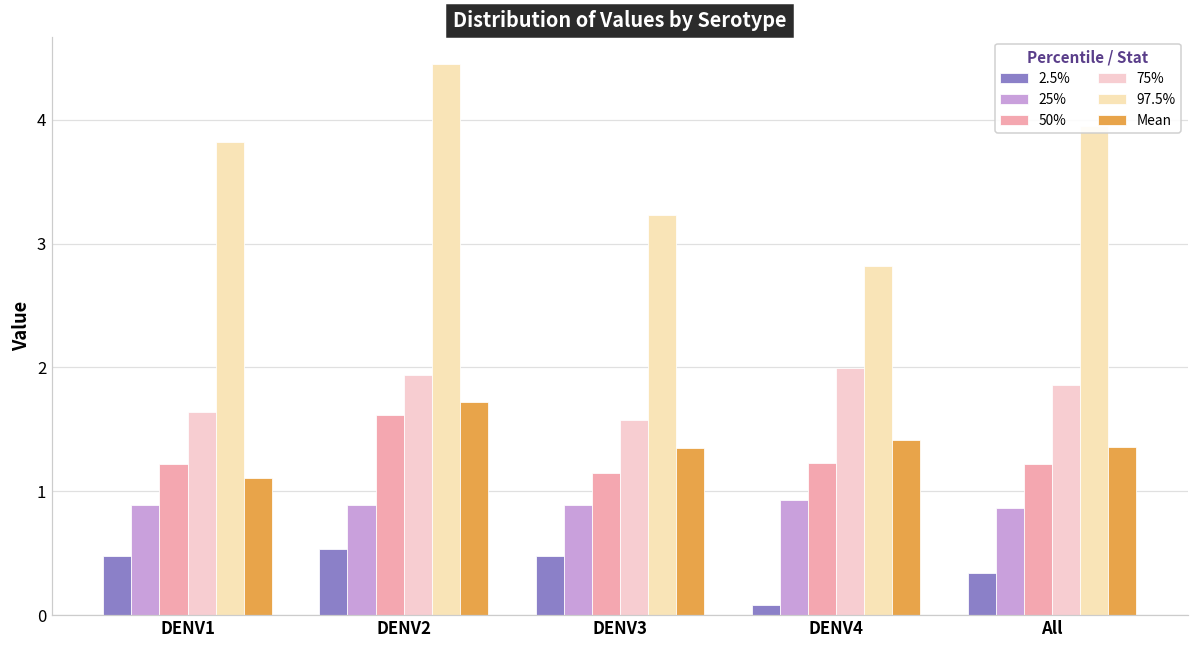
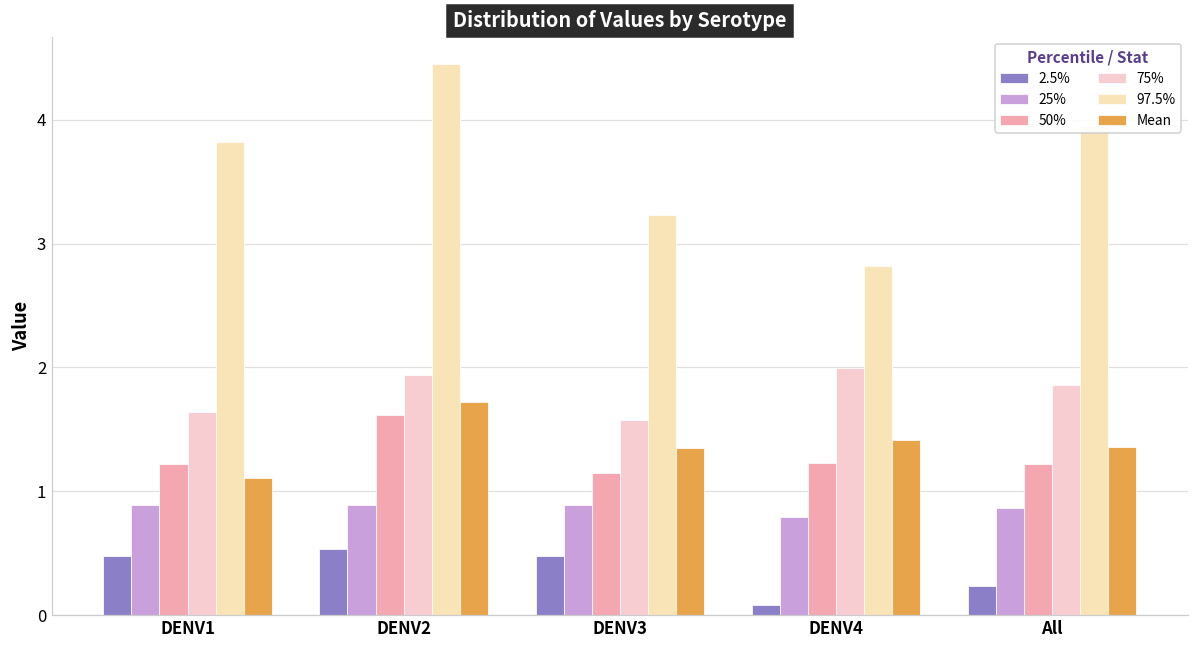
25%, DENV4: 0.93 -> 0.79
2.5%, All: 0.34 -> 0.24
